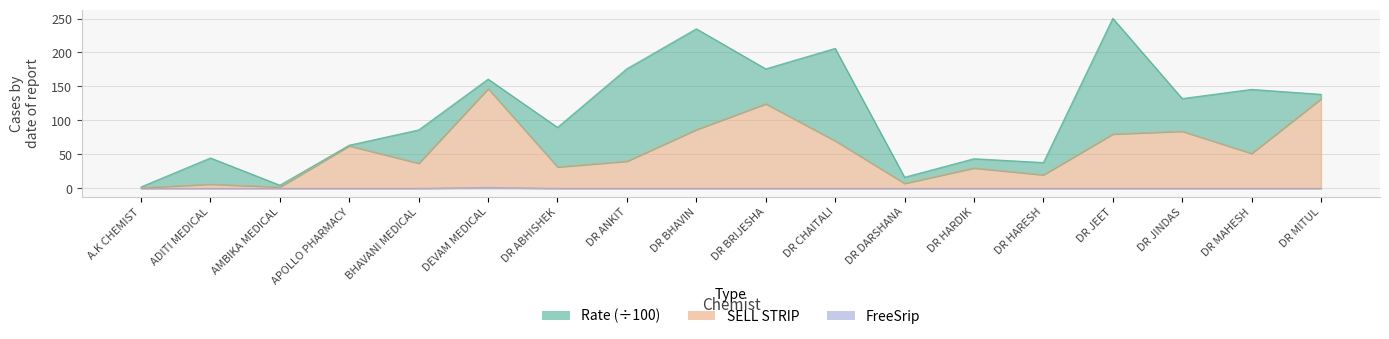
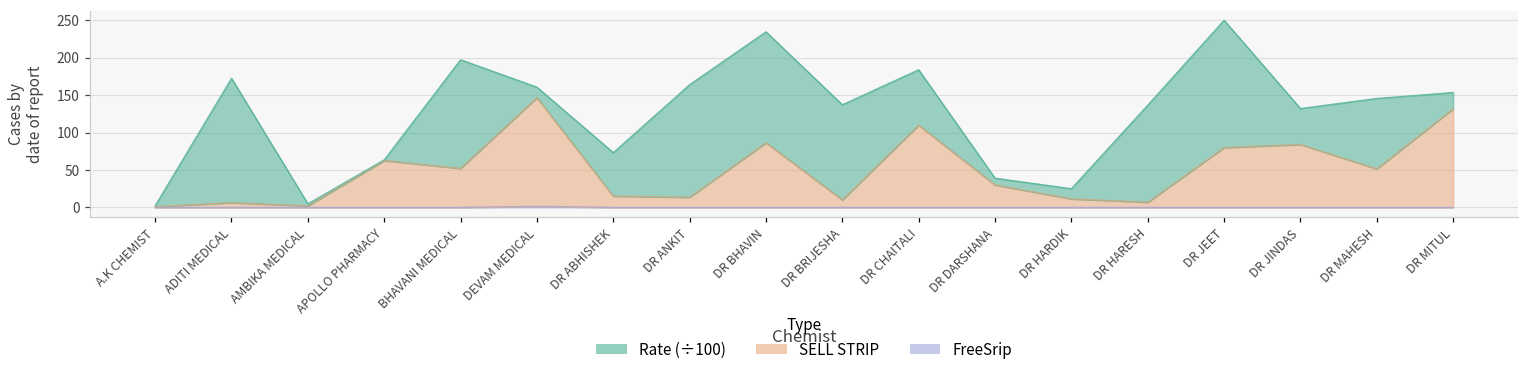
Rate (÷100), ADITI MEDICAL: 40 -> 170
SELL STRIP, BHAVANI MEDICAL: 40 -> 50
Rate (÷100), BHAVANI MEDICAL: 50 -> 150
SELL STRIP, DR ABHISHEK: 30 -> 20
SELL STRIP, DR ANKIT: 40 -> 10
Rate (÷100), DR ANKIT: 140 -> 150
SELL STRIP, DR BRIJESHA: 120 -> 10
Rate (÷100), DR BRIJESHA: 50 -> 130
SELL STRIP, DR CHAITALI: 70 -> 110
Rate (÷100), DR CHAITALI: 140 -> 70
SELL STRIP, DR DARSHANA: 10 -> 30
SELL STRIP, DR HARDIK: 30 -> 10
SELL STRIP, DR HARESH: 20 -> 10
Rate (÷100), DR HARESH: 20 -> 130
Rate (÷100), DR MITUL: 10 -> 20
